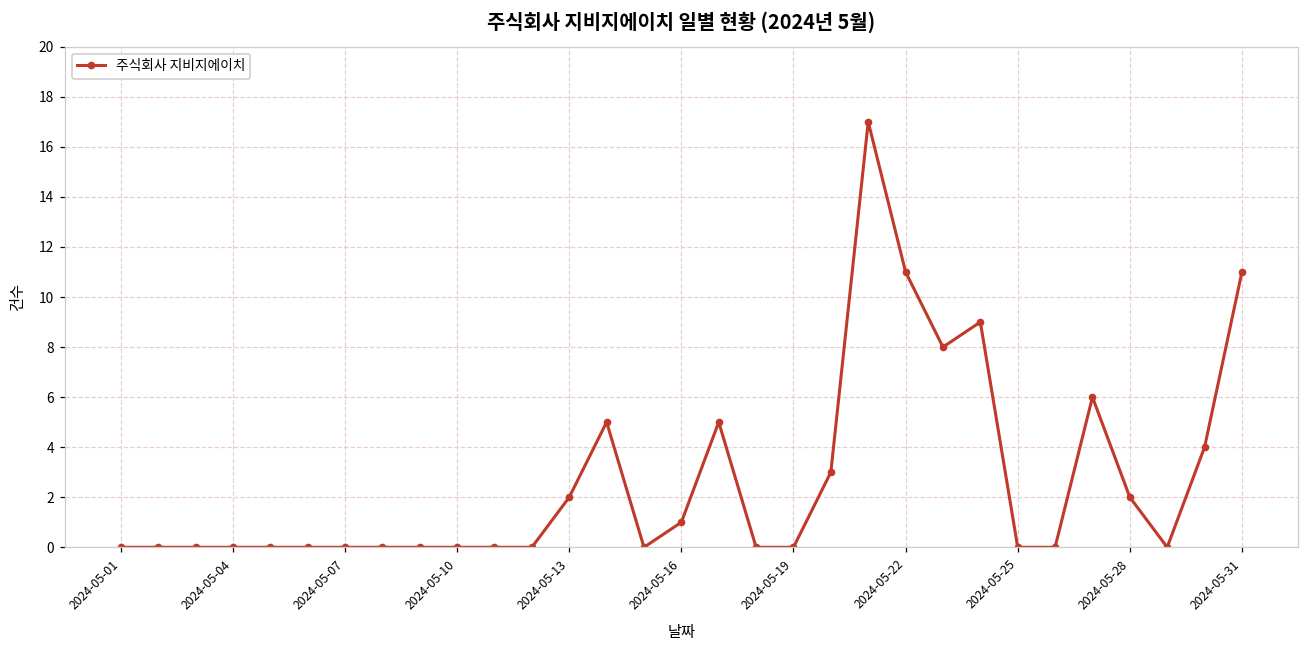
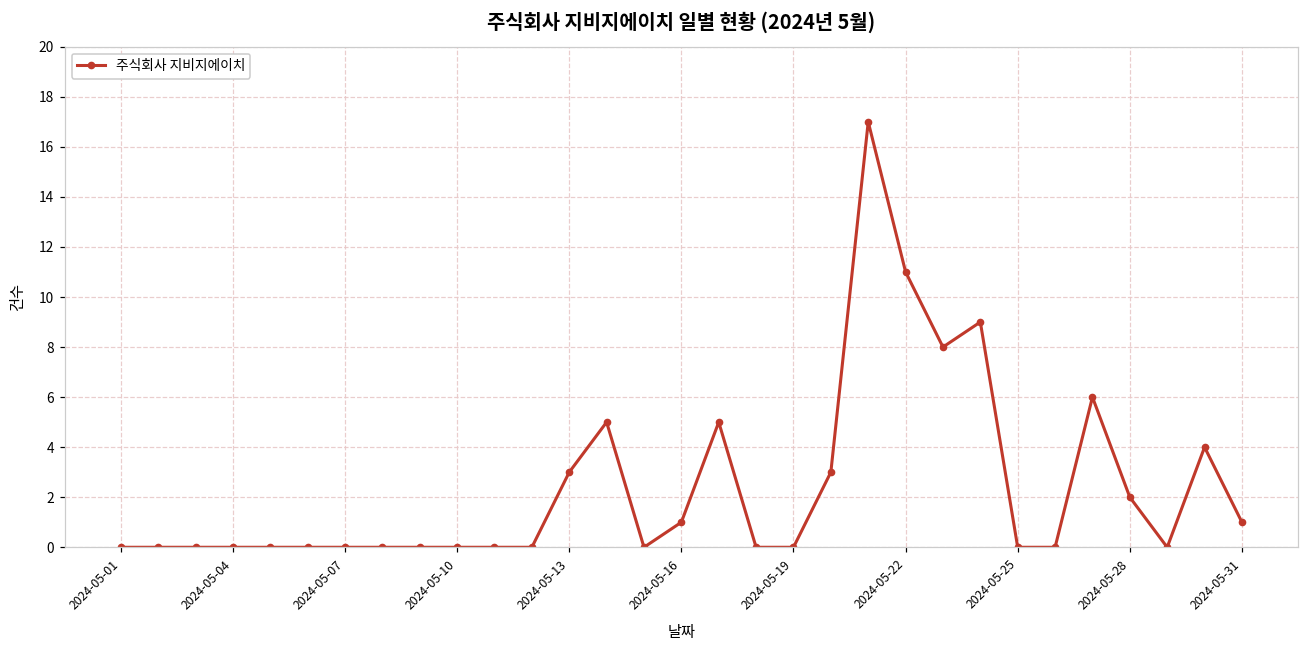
2024-05-13: 2 -> 3
2024-05-31: 11 -> 1
